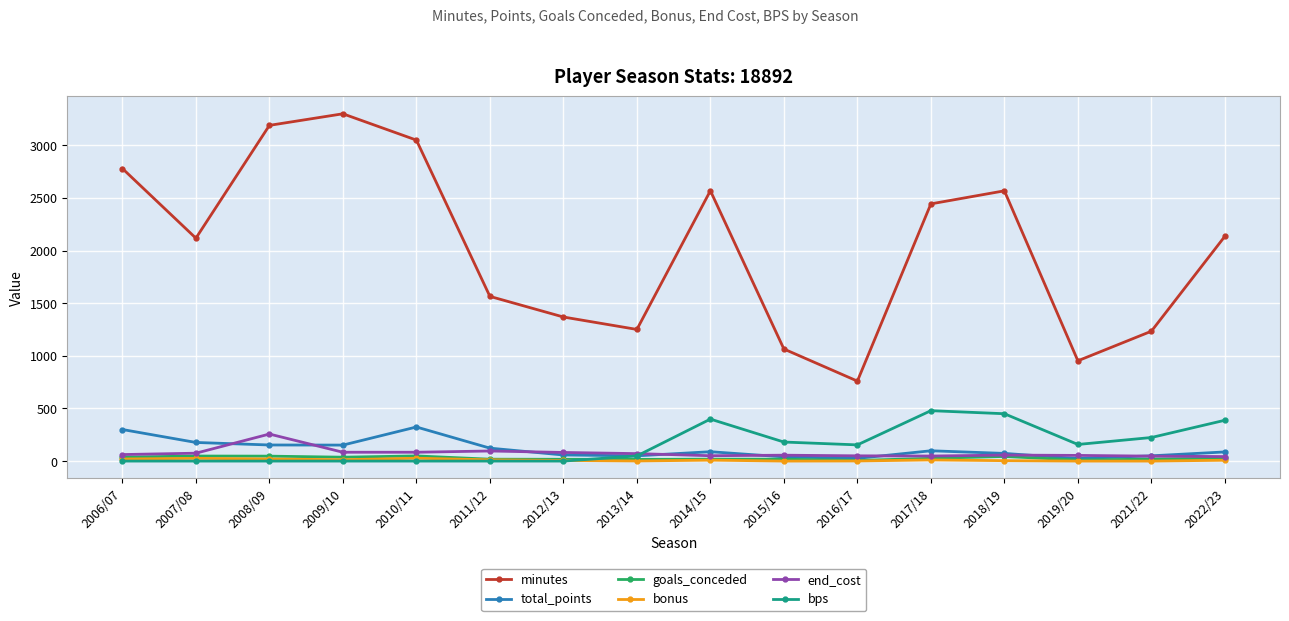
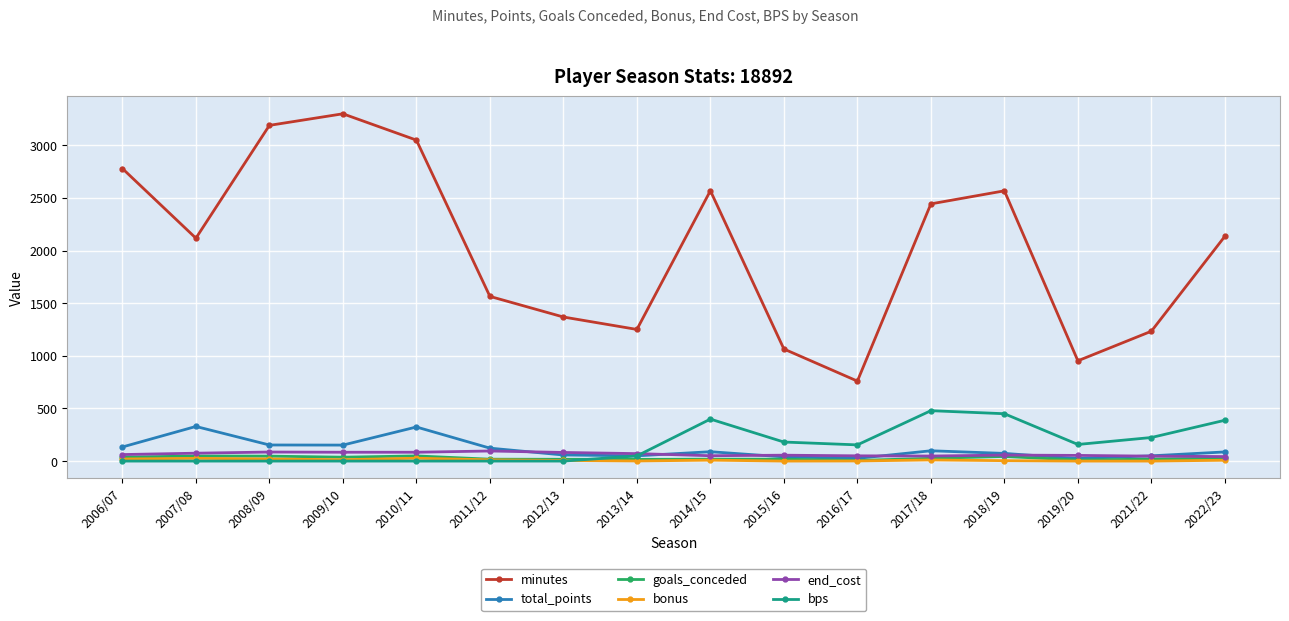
total_points, 2006/07: 300 -> 130
total_points, 2007/08: 180 -> 330
end_cost, 2008/09: 260 -> 90
